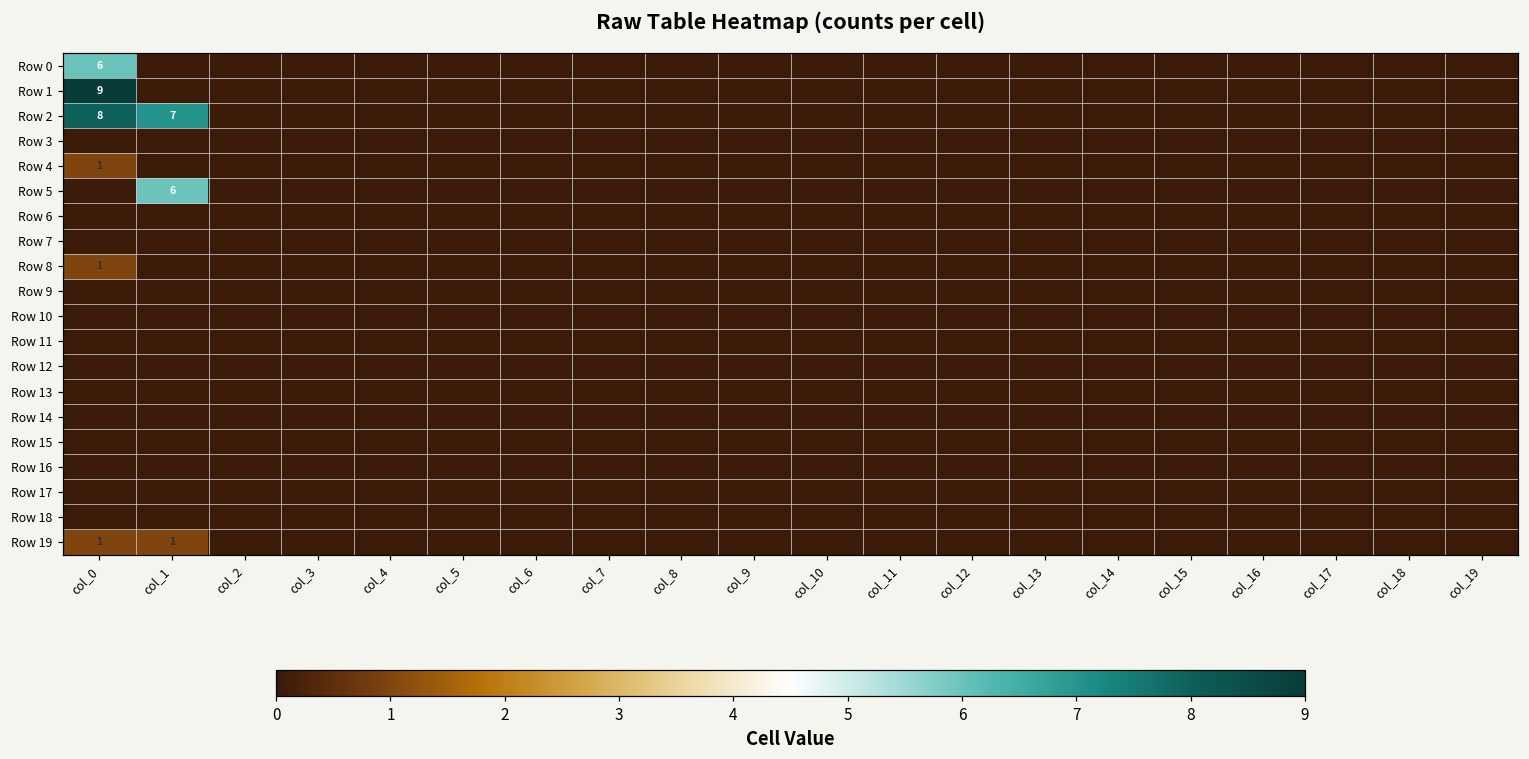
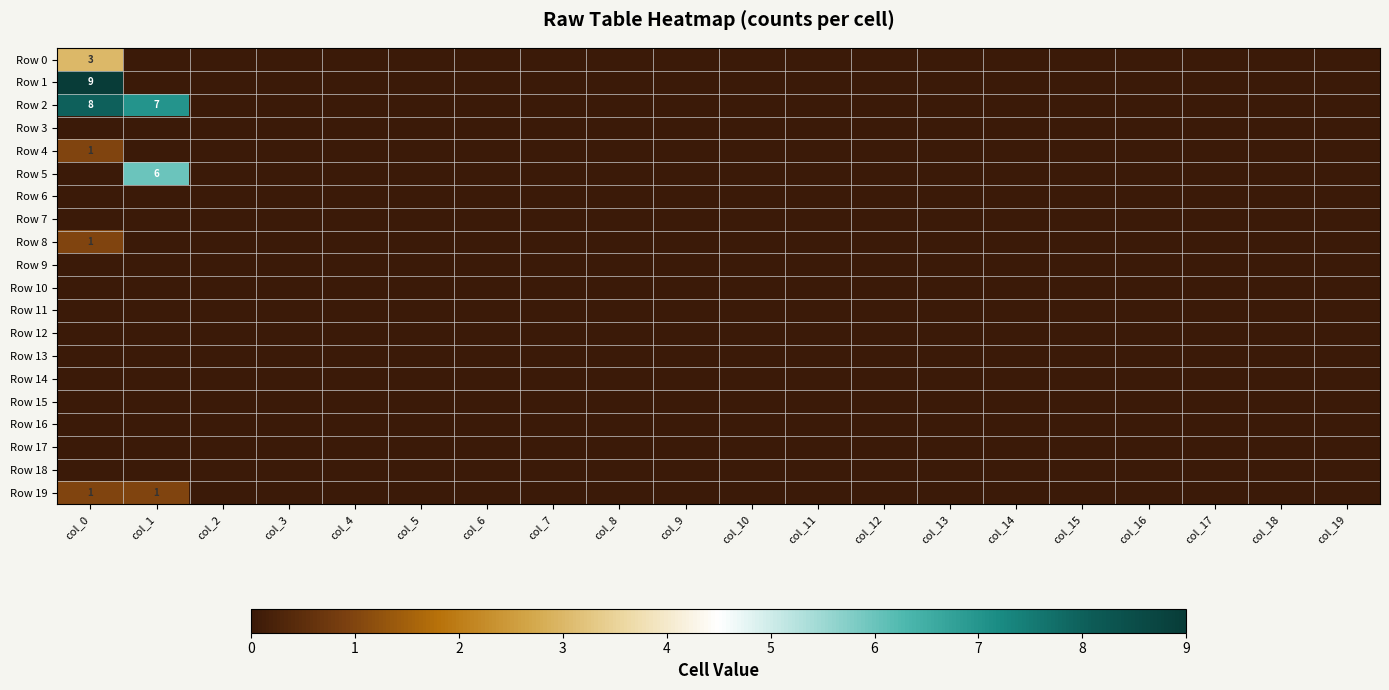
Row 0, col_0: 6 -> 3
